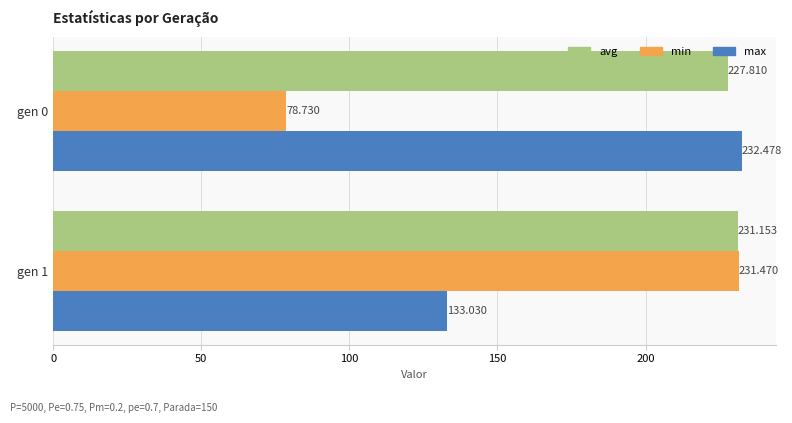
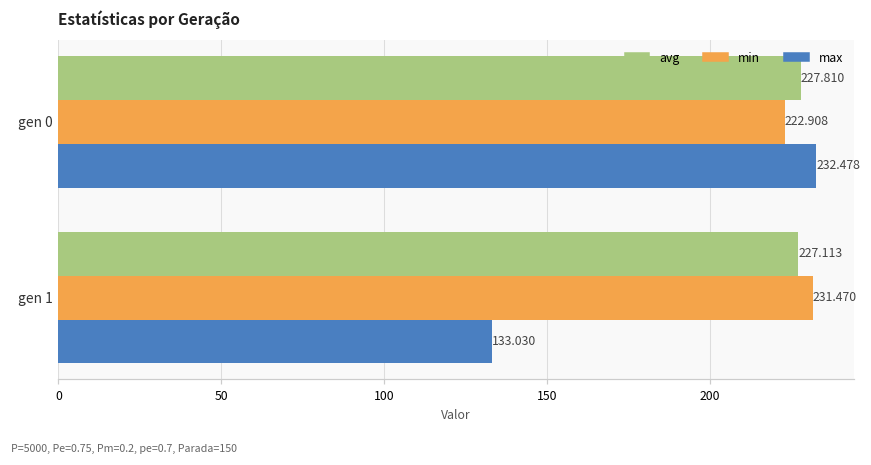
min, gen 0: 78.730 -> 222.908
avg, gen 1: 231.153 -> 227.113
